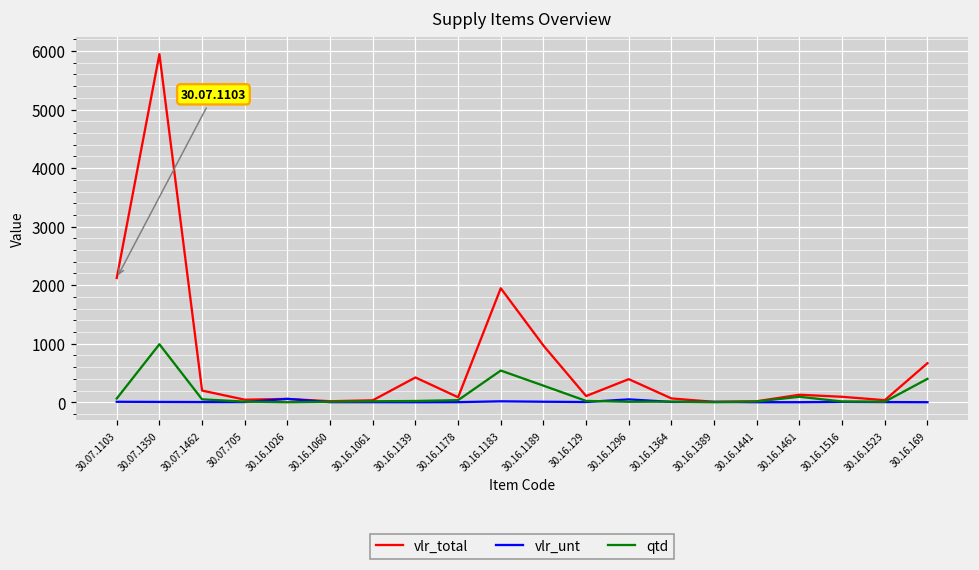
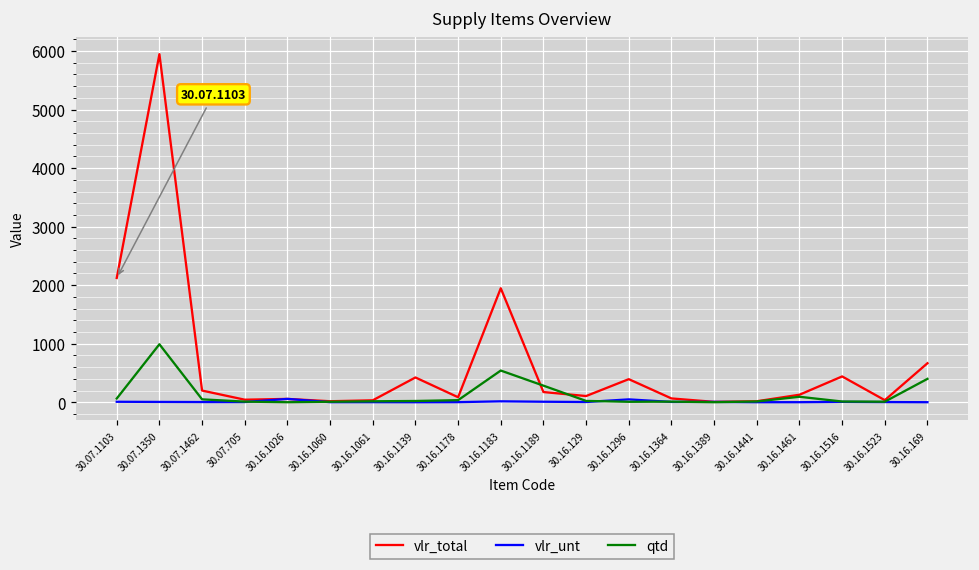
vlr_total, 30.16.1189: 1000 -> 200
vlr_total, 30.16.1516: 100 -> 400
